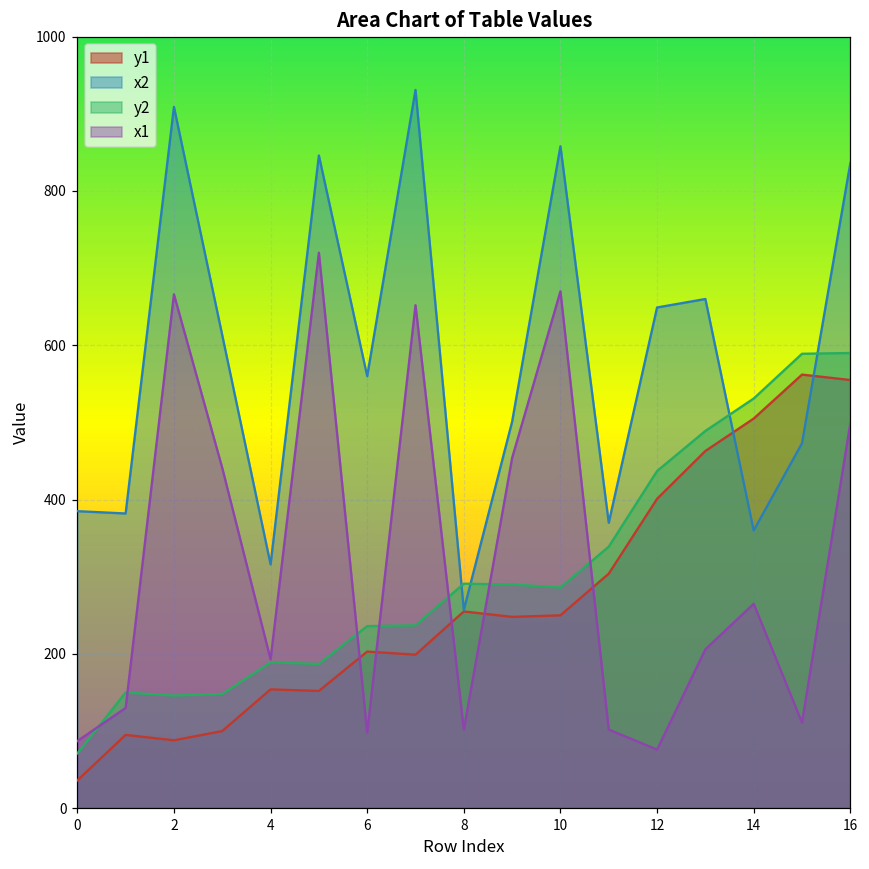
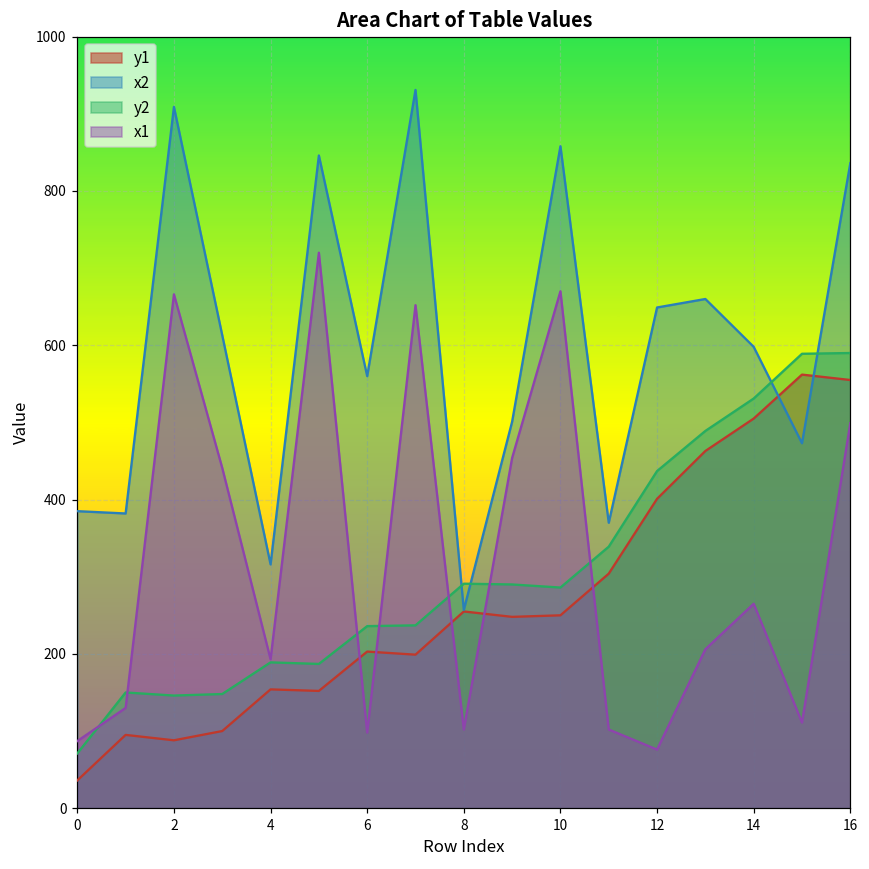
x2, 14: 360 -> 600
